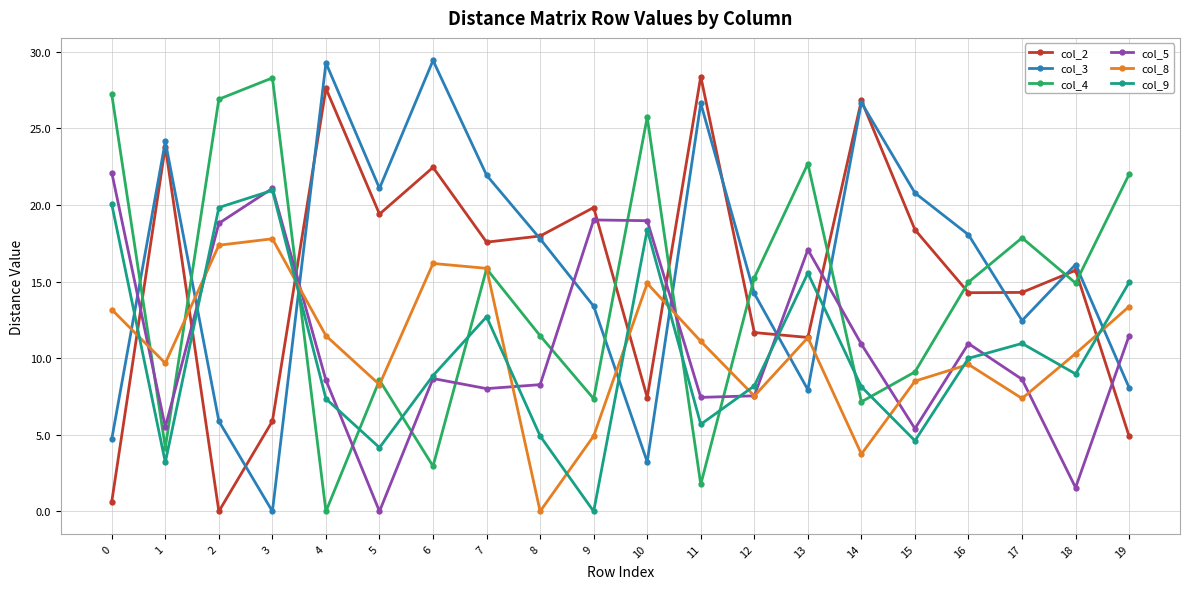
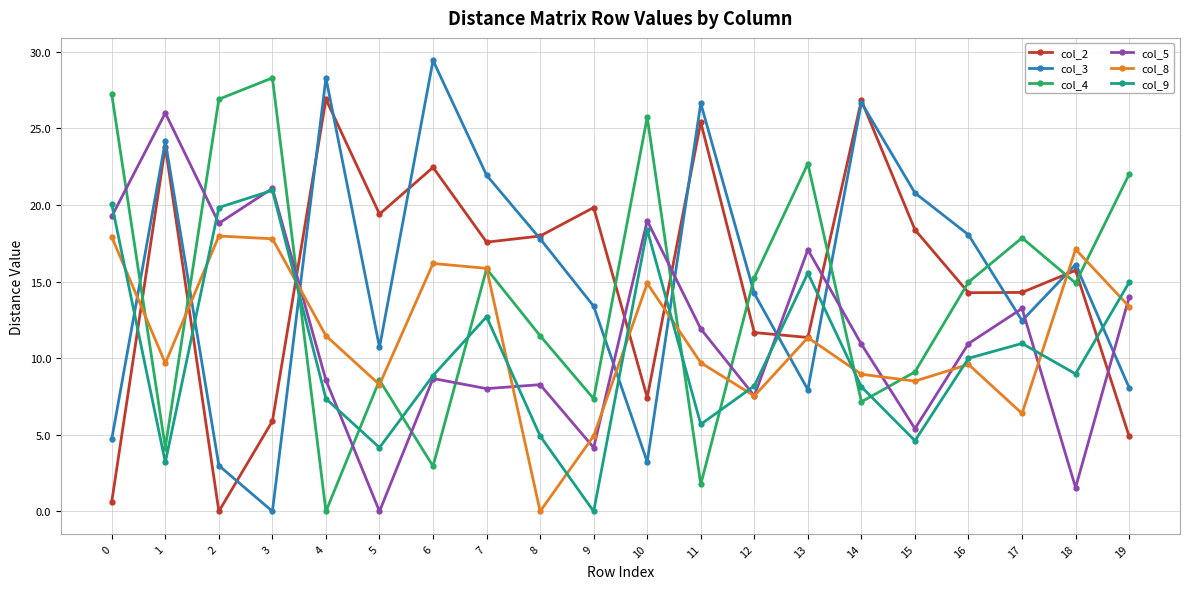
col_5, 0: 22.1 -> 19.3
col_8, 0: 13.2 -> 17.9
col_5, 1: 5.5 -> 26.0
col_3, 2: 5.9 -> 3.0
col_8, 2: 17.4 -> 18.0
col_2, 4: 27.6 -> 26.9
col_3, 4: 29.3 -> 28.3
col_3, 5: 21.1 -> 10.7
col_5, 9: 19.0 -> 4.2
col_2, 11: 28.4 -> 25.4
col_5, 11: 7.4 -> 11.9
col_8, 11: 11.1 -> 9.7
col_8, 14: 3.7 -> 9.0
col_5, 17: 8.6 -> 13.2
col_8, 17: 7.4 -> 6.4
col_8, 18: 10.3 -> 17.1
col_5, 19: 11.5 -> 14.0
